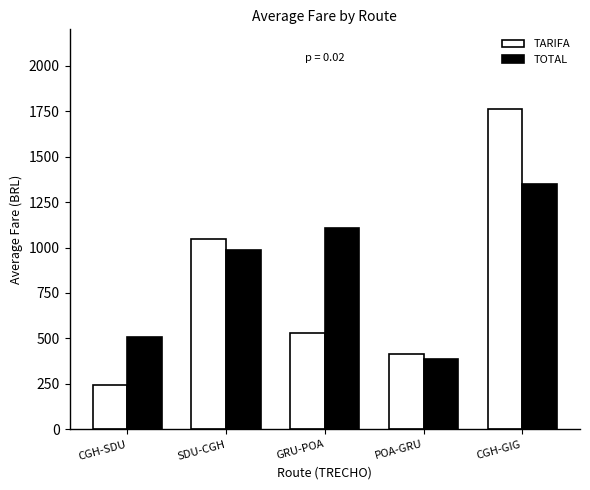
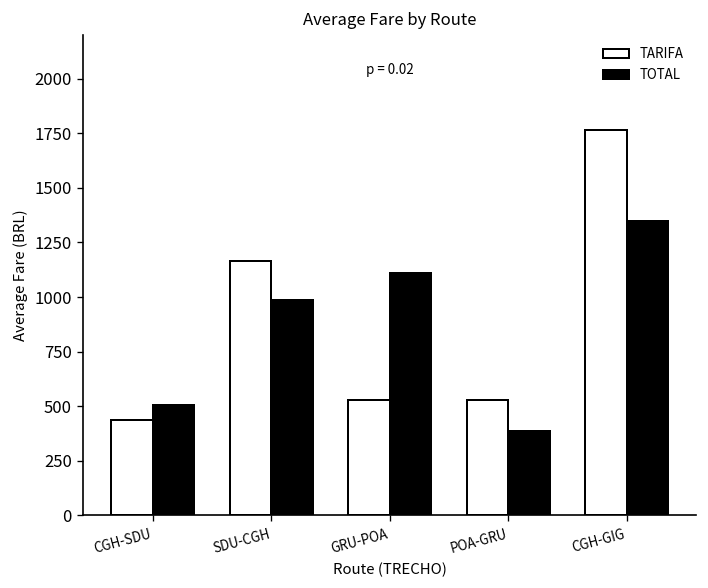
TARIFA, CGH-SDU: 240 -> 430
TARIFA, SDU-CGH: 1050 -> 1170
TARIFA, POA-GRU: 410 -> 530
